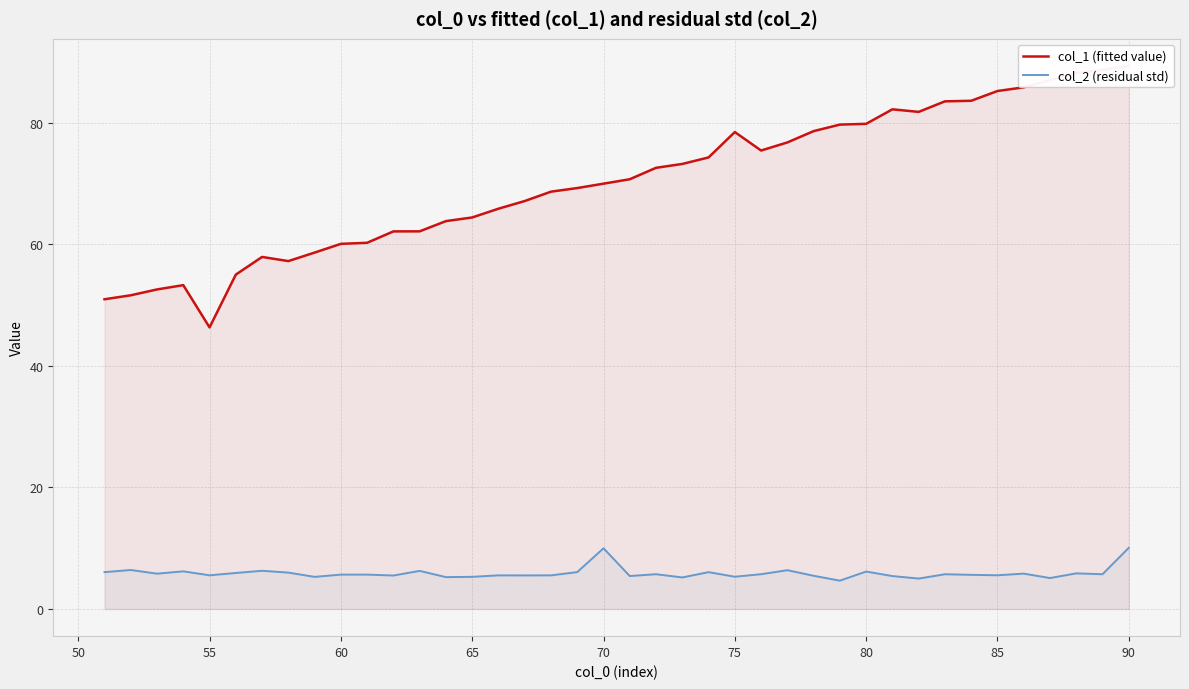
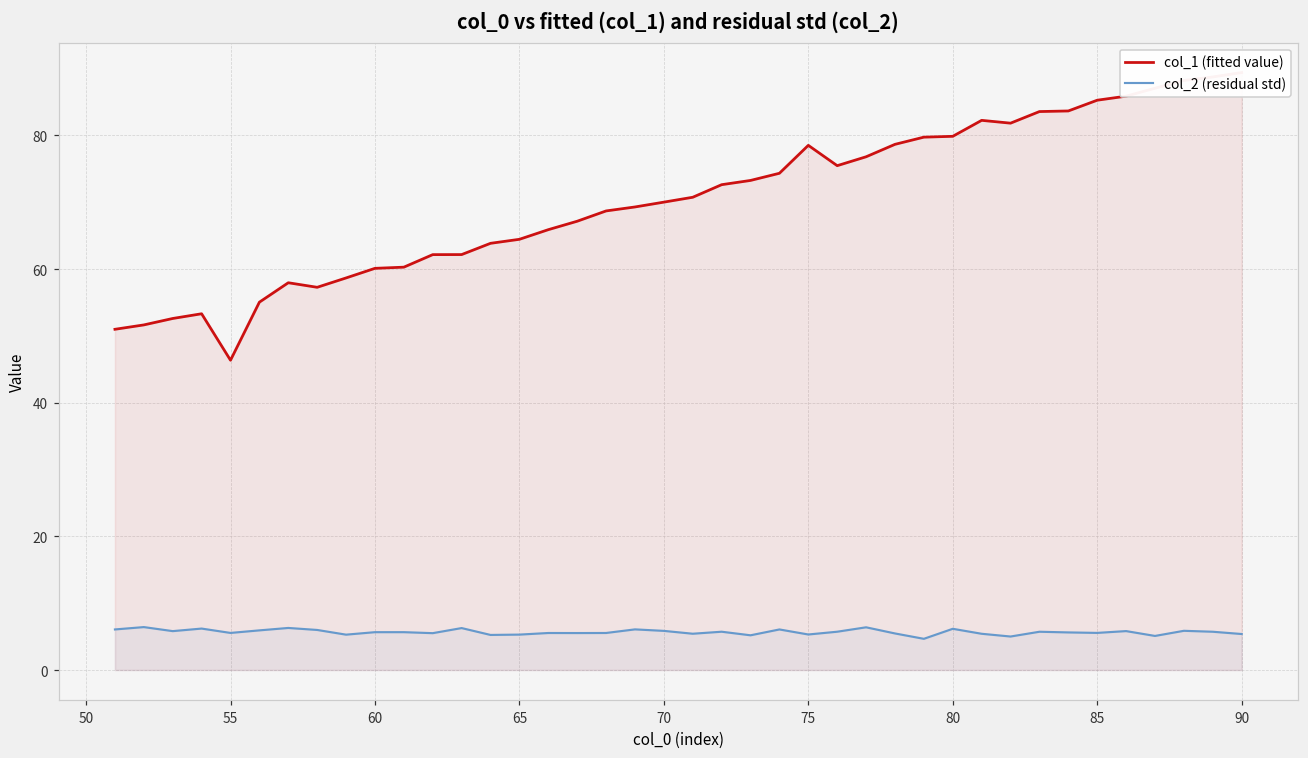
col_2 (residual std), 70: 10 -> 6
col_2 (residual std), 90: 10 -> 5
